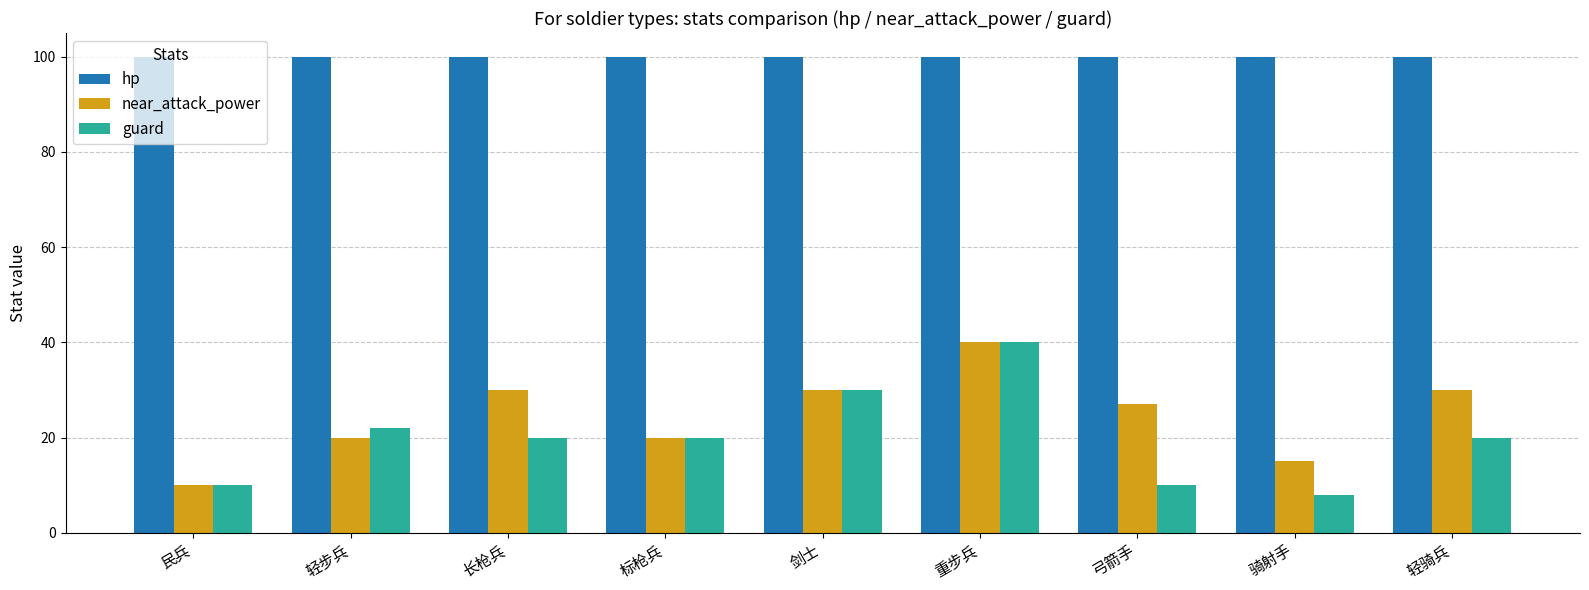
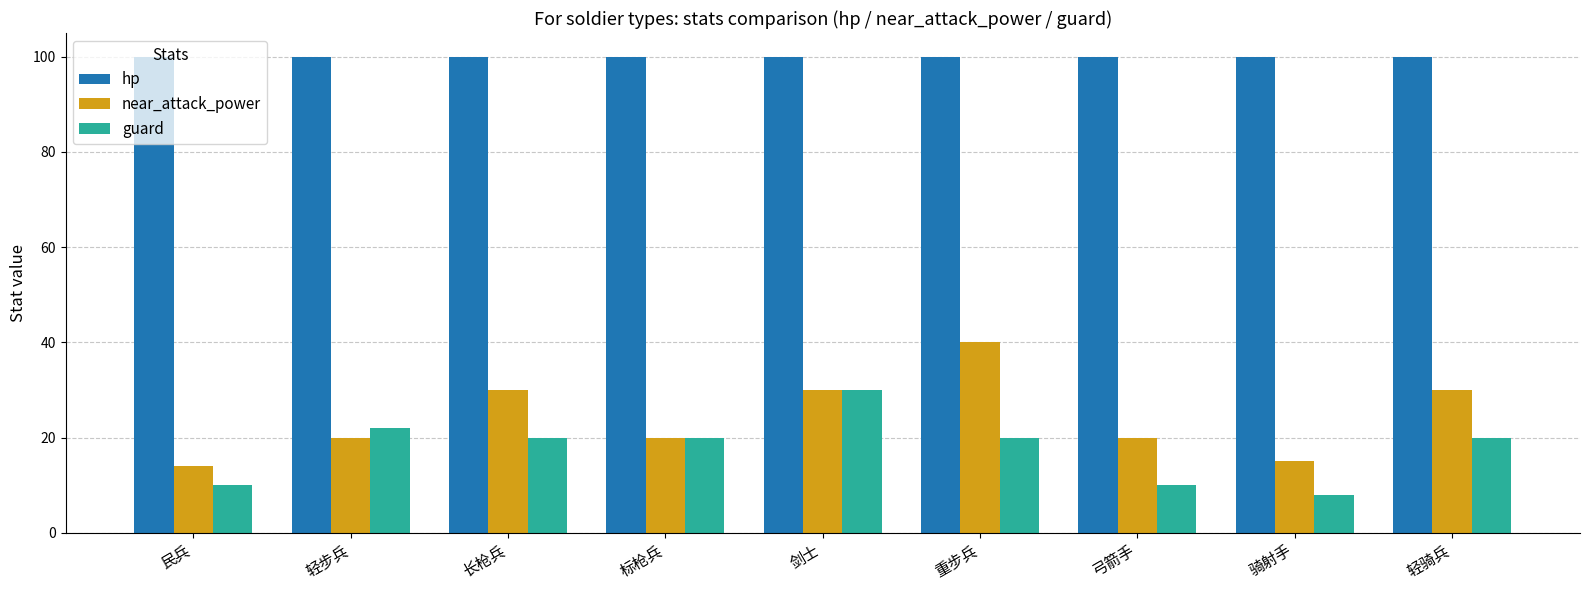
near_attack_power, 民兵: 10 -> 14
guard, 重步兵: 40 -> 20
near_attack_power, 弓箭手: 27 -> 20
